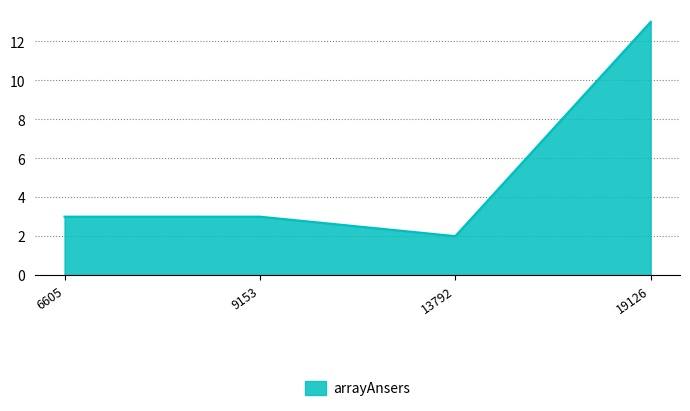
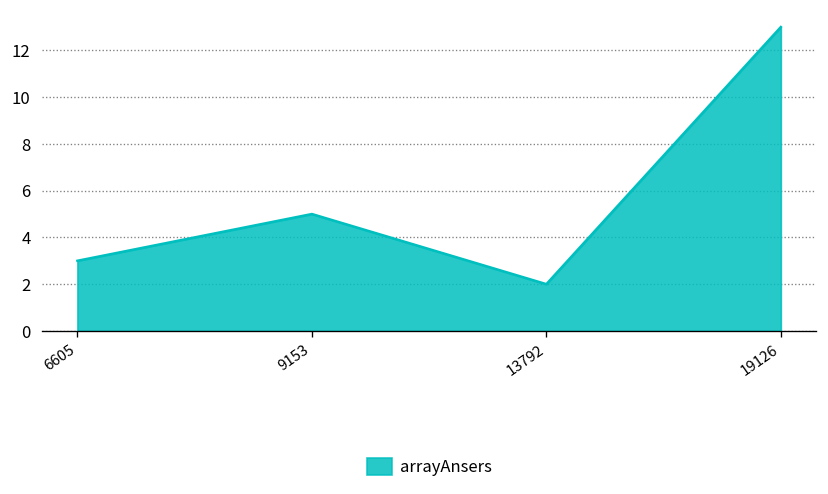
9153: 3 -> 5
